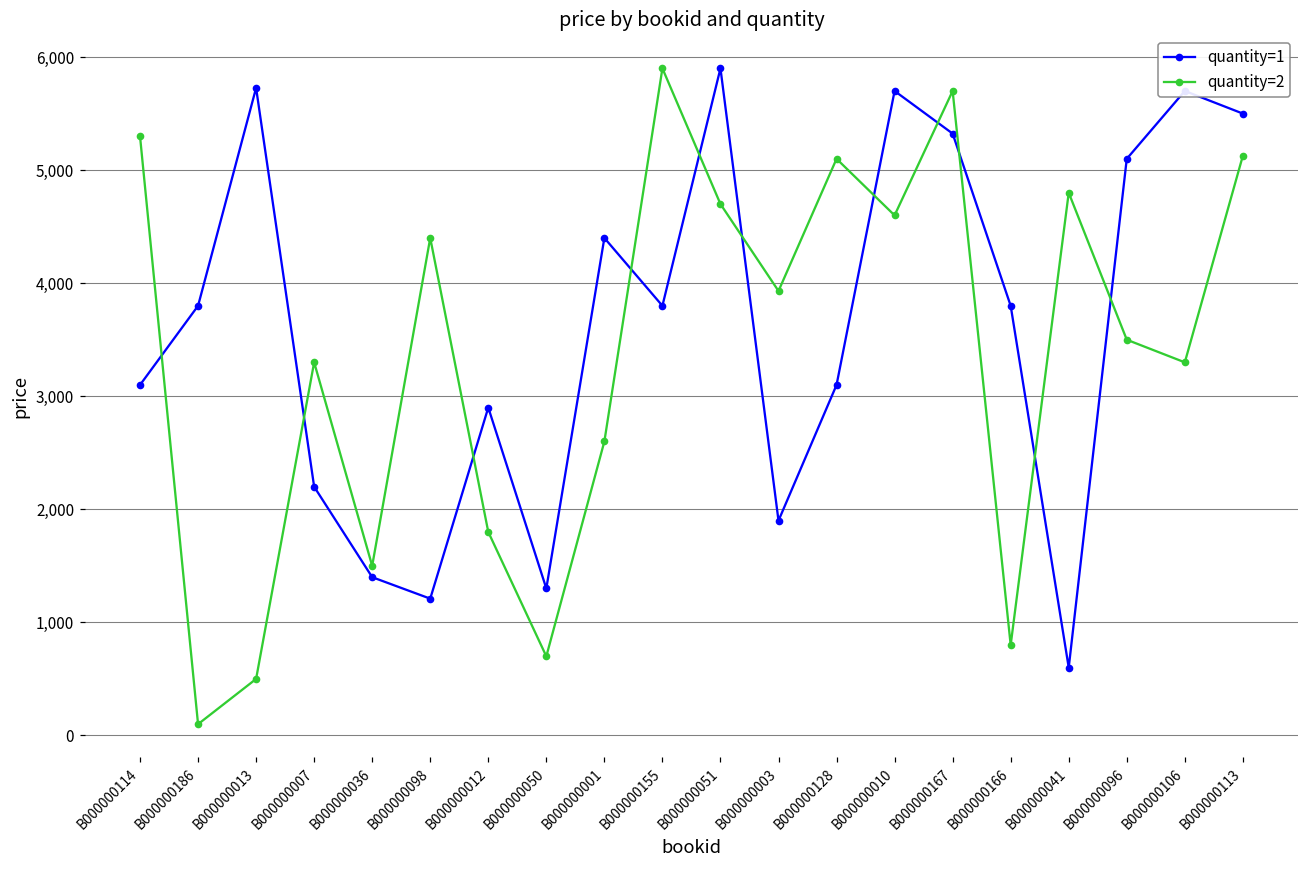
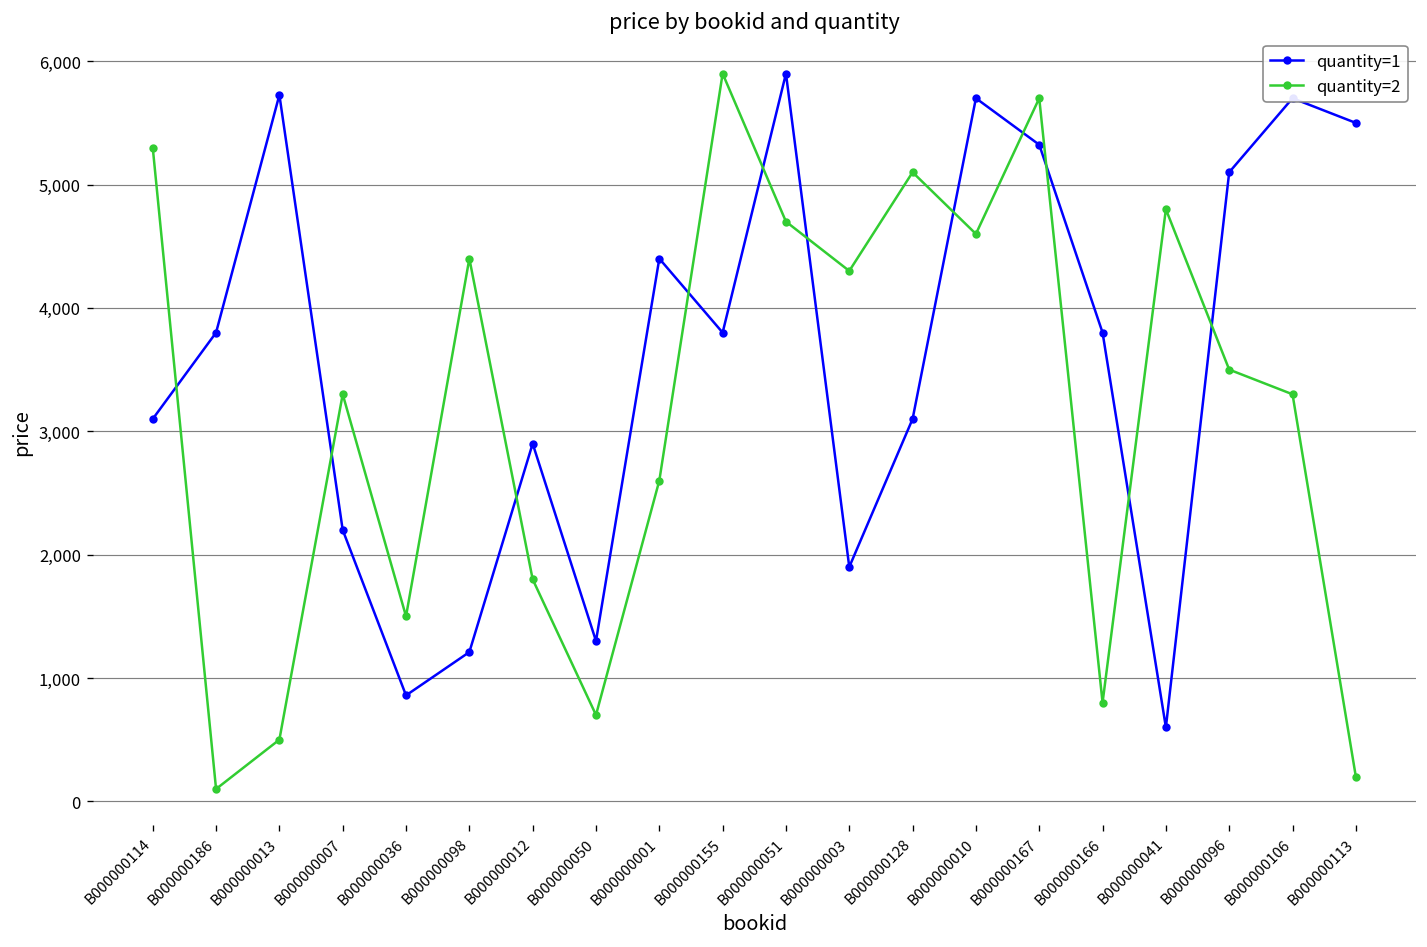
quantity=1, B000000036: 1,400 -> 860
quantity=2, B000000003: 3,930 -> 4,300
quantity=2, B000000113: 5,130 -> 200
